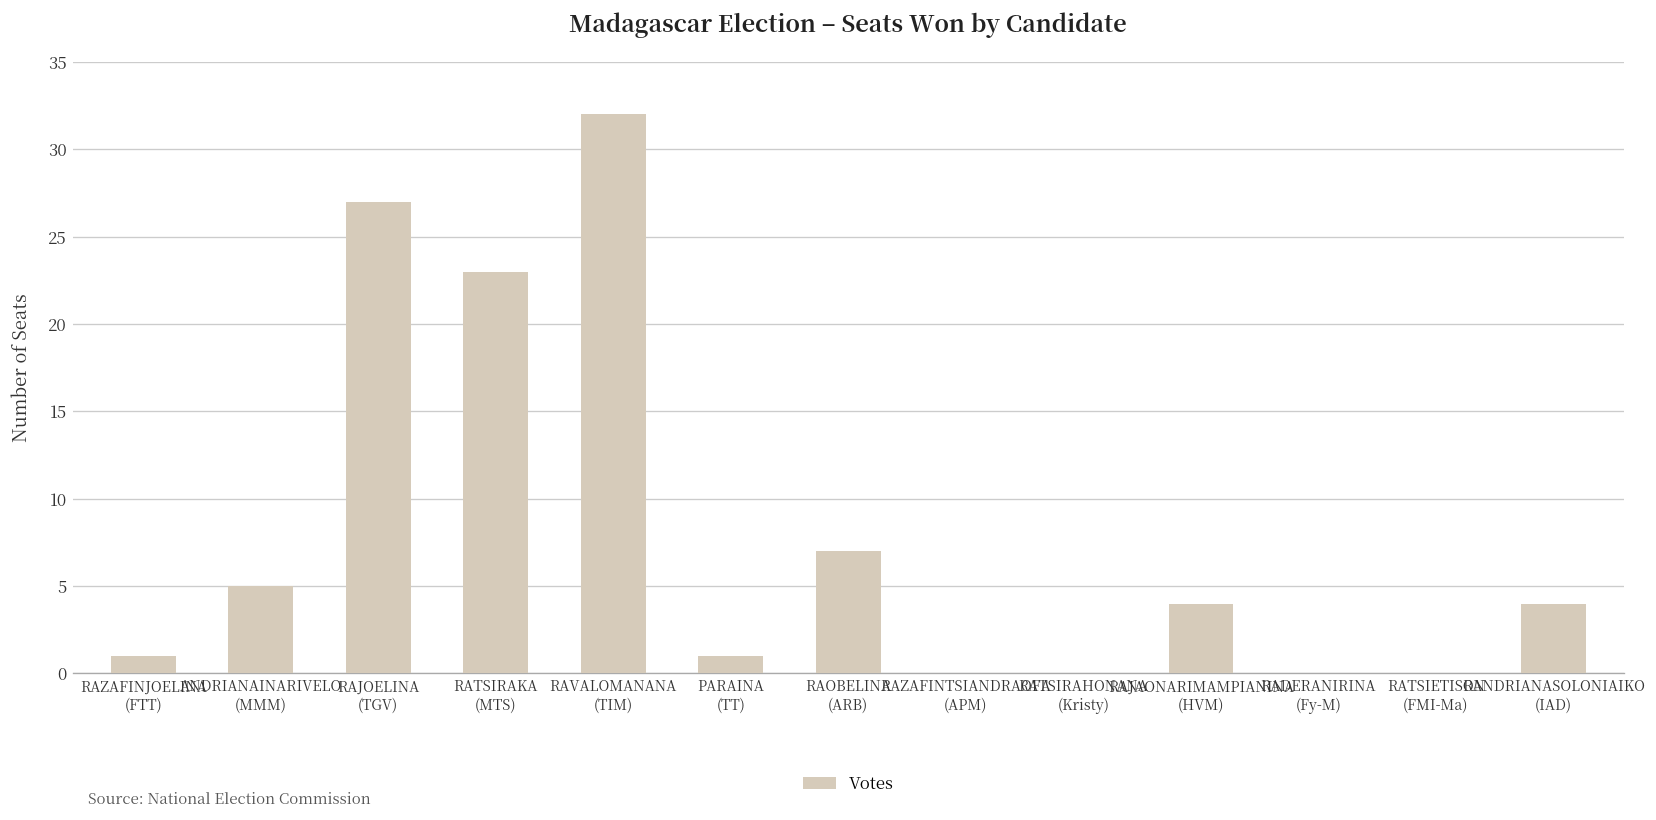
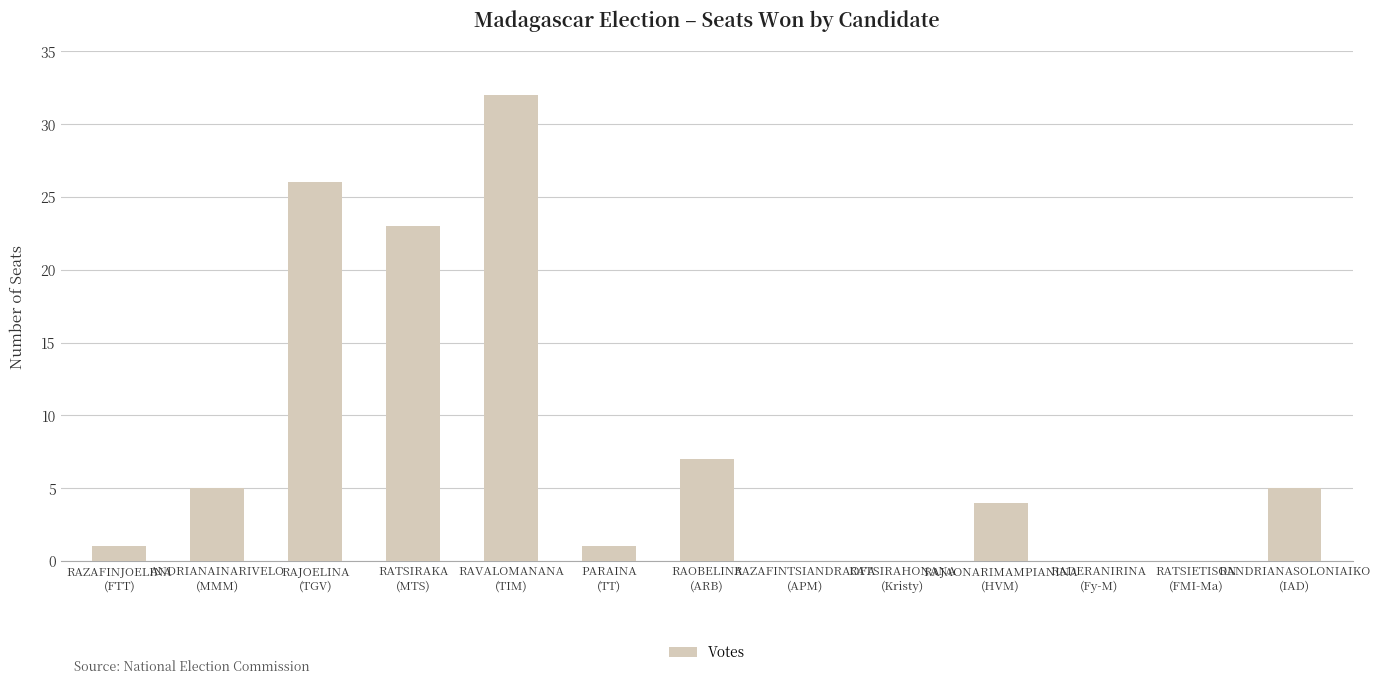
RAJOELINA (TGV): 27 -> 26
RANDRIANASOLONIAIKO (IAD): 4 -> 5
